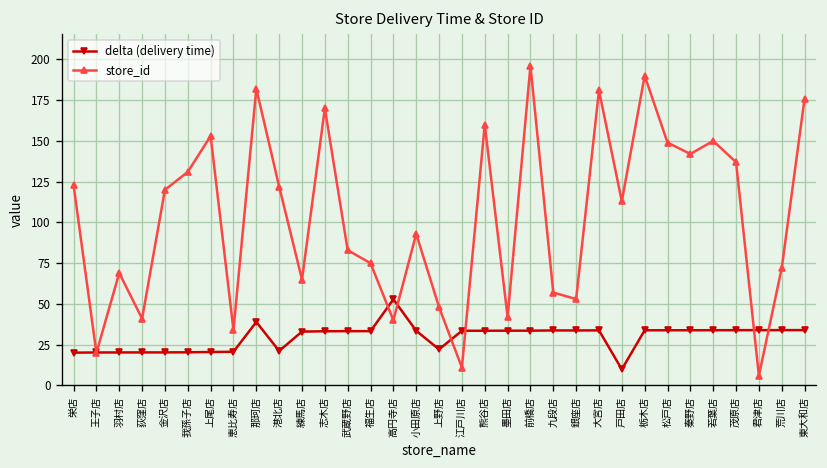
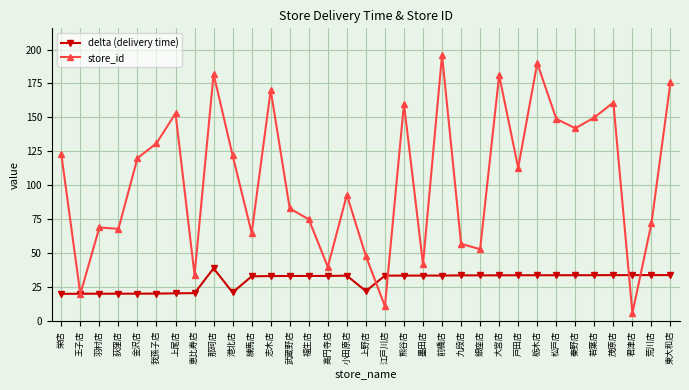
store_id, 荻窪店: 41 -> 68
delta (delivery time), 高円寺店: 53 -> 33
delta (delivery time), 戸田店: 10 -> 34
store_id, 茂原店: 137 -> 161
